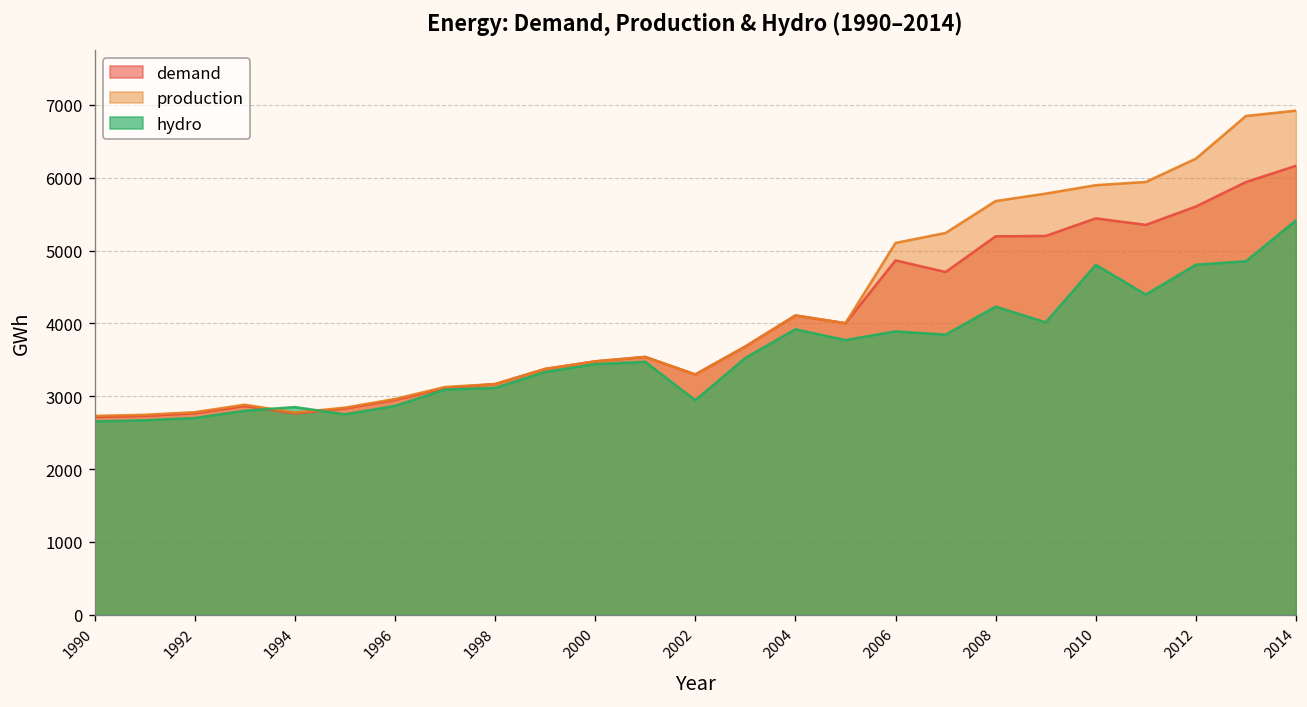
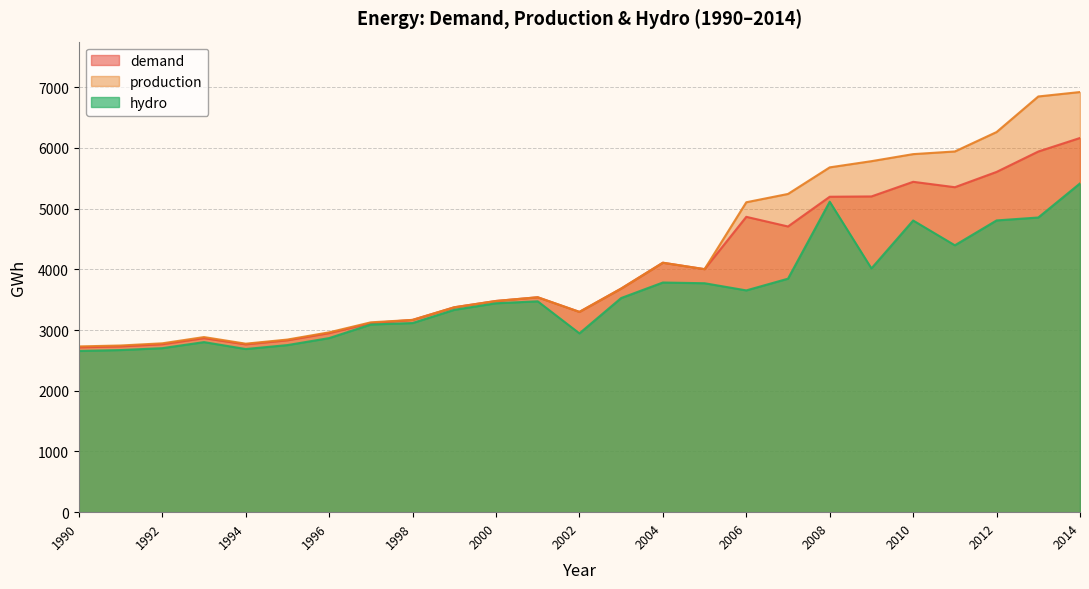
hydro, 1994: 2900 -> 2700
hydro, 2004: 3900 -> 3800
hydro, 2006: 3900 -> 3700
hydro, 2008: 4200 -> 5100
